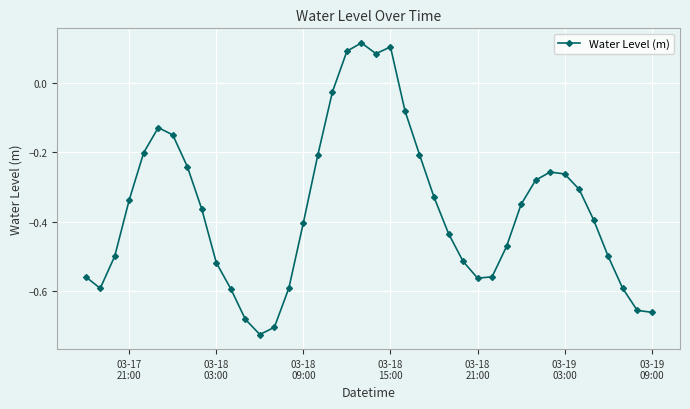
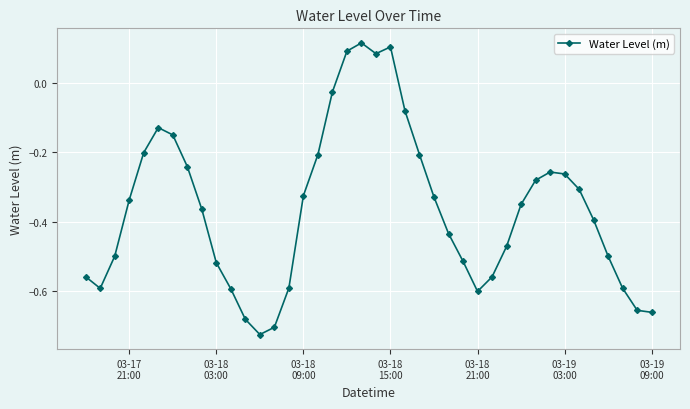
03-18 09:00: -0.40 -> -0.32
03-18 21:00: -0.56 -> -0.60
